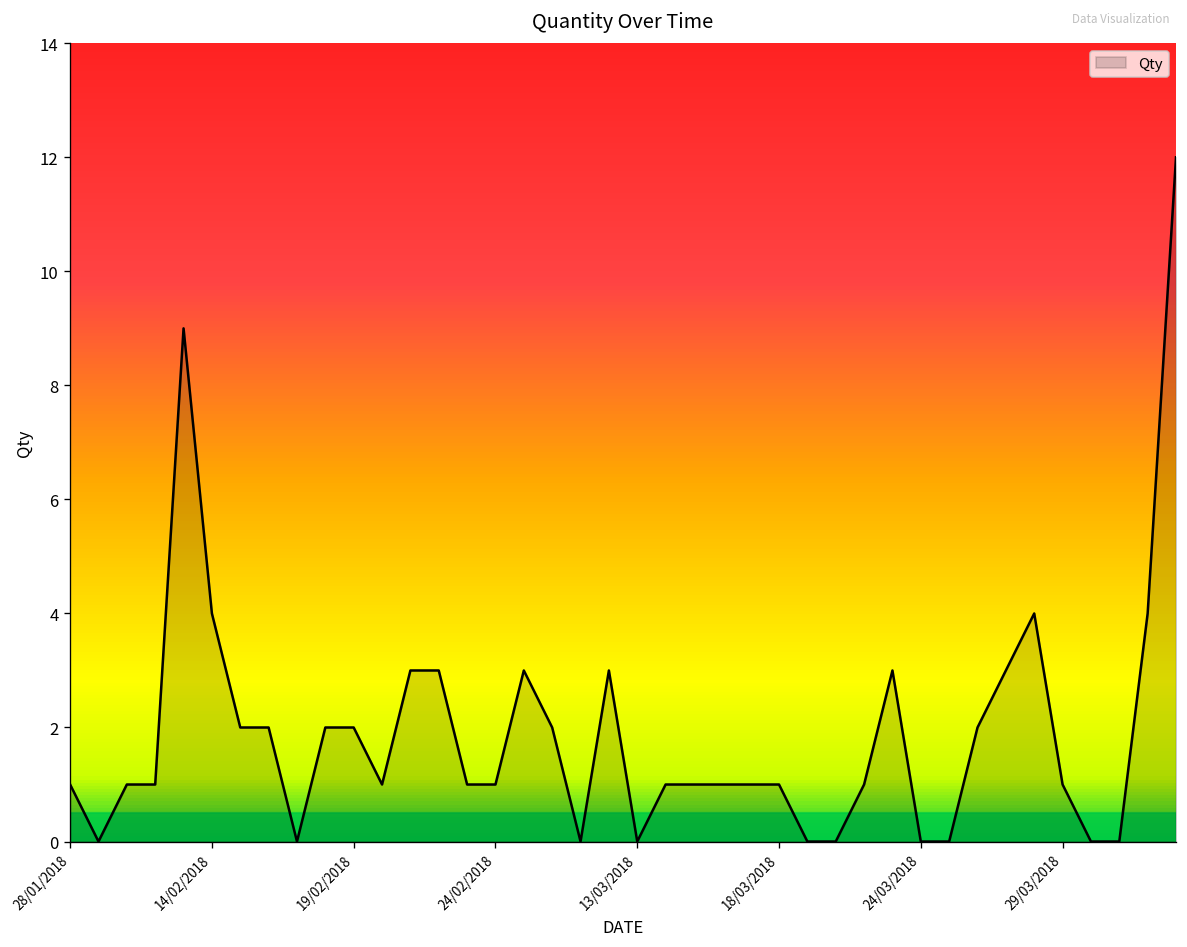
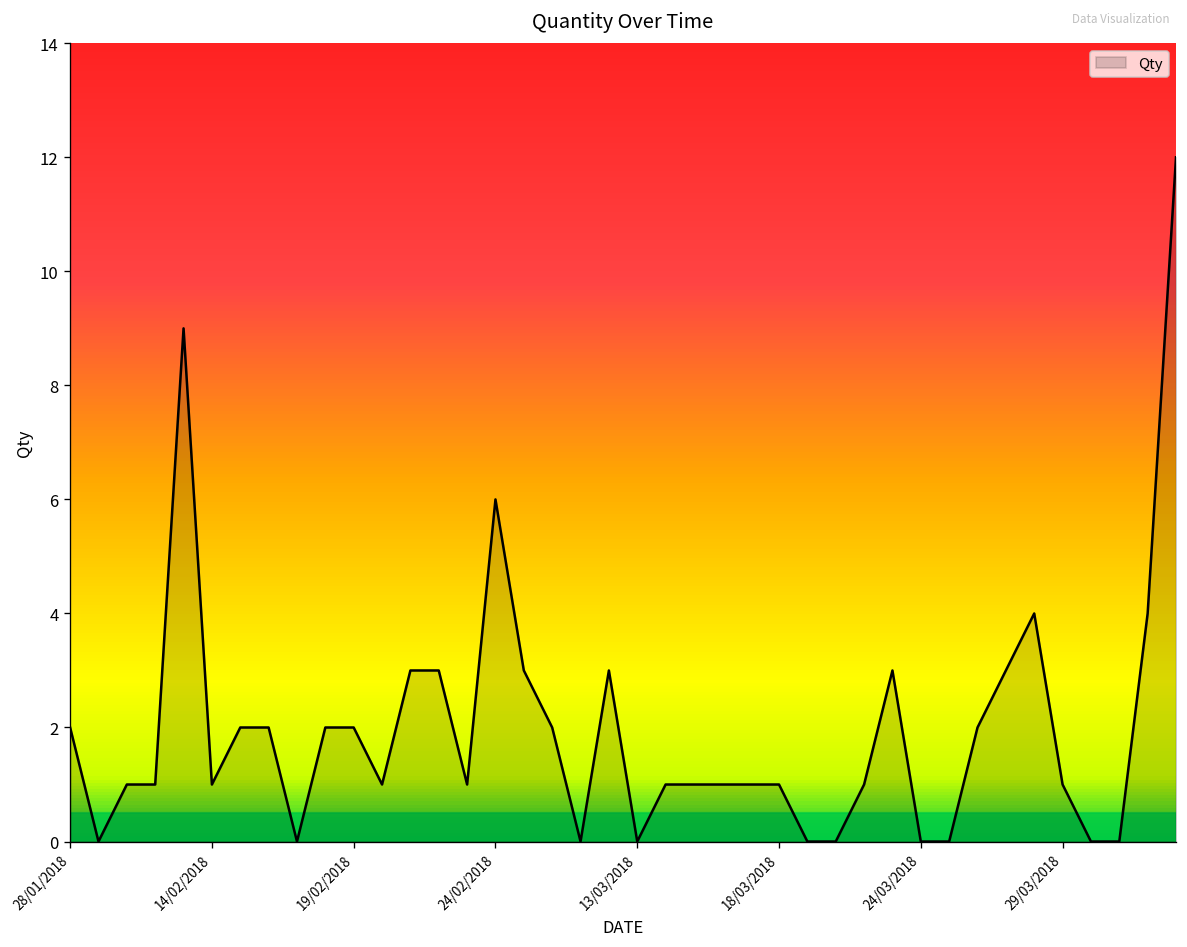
28/01/2018: 1 -> 2
14/02/2018: 4 -> 1
24/02/2018: 1 -> 6
